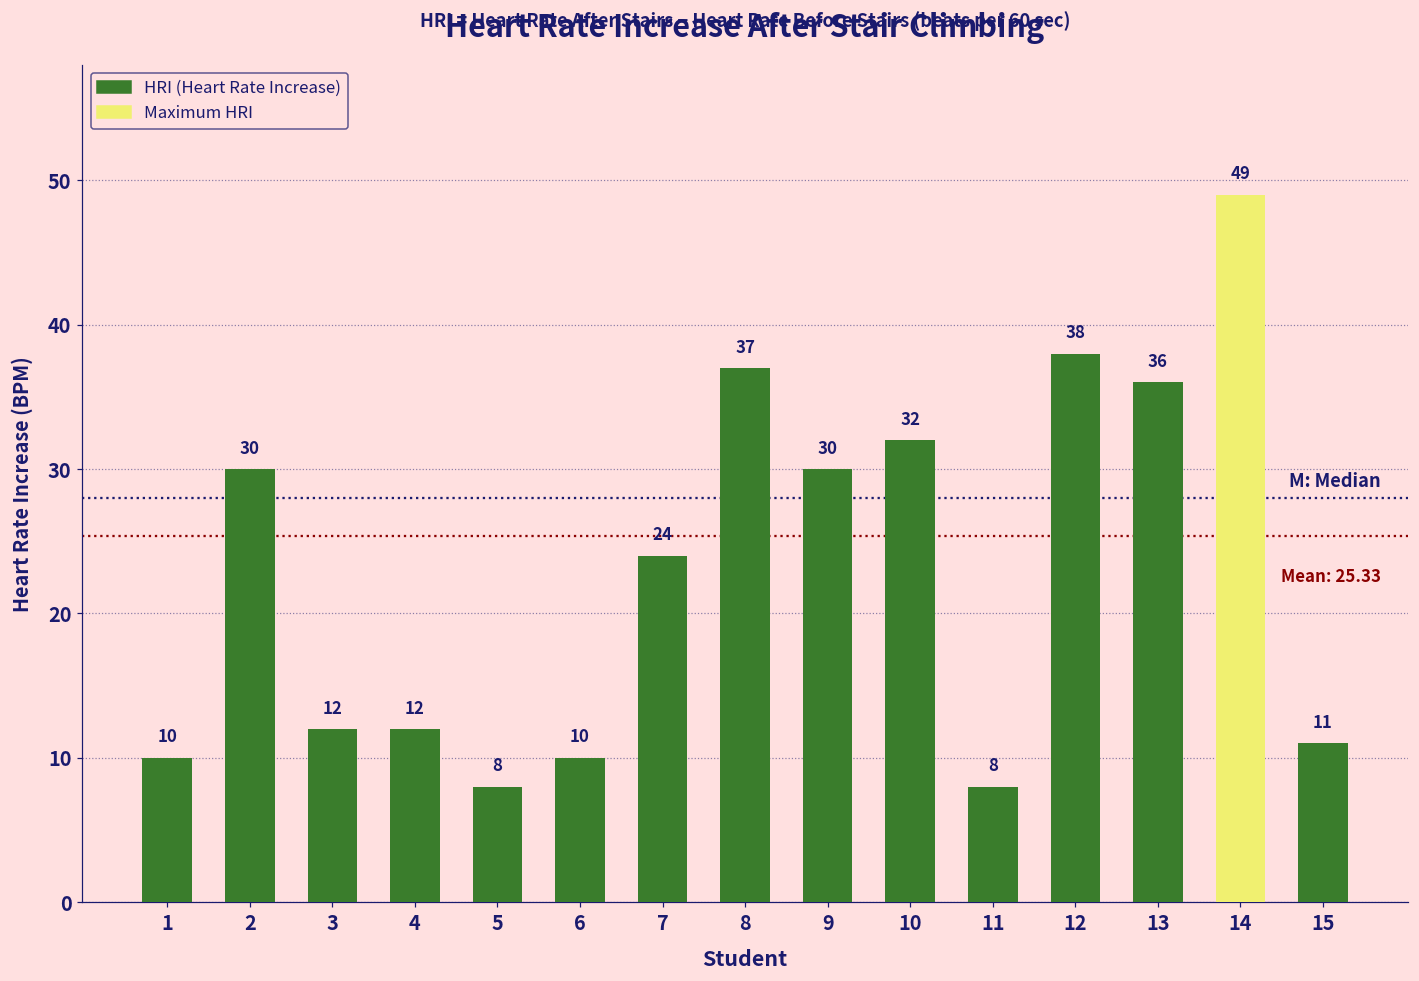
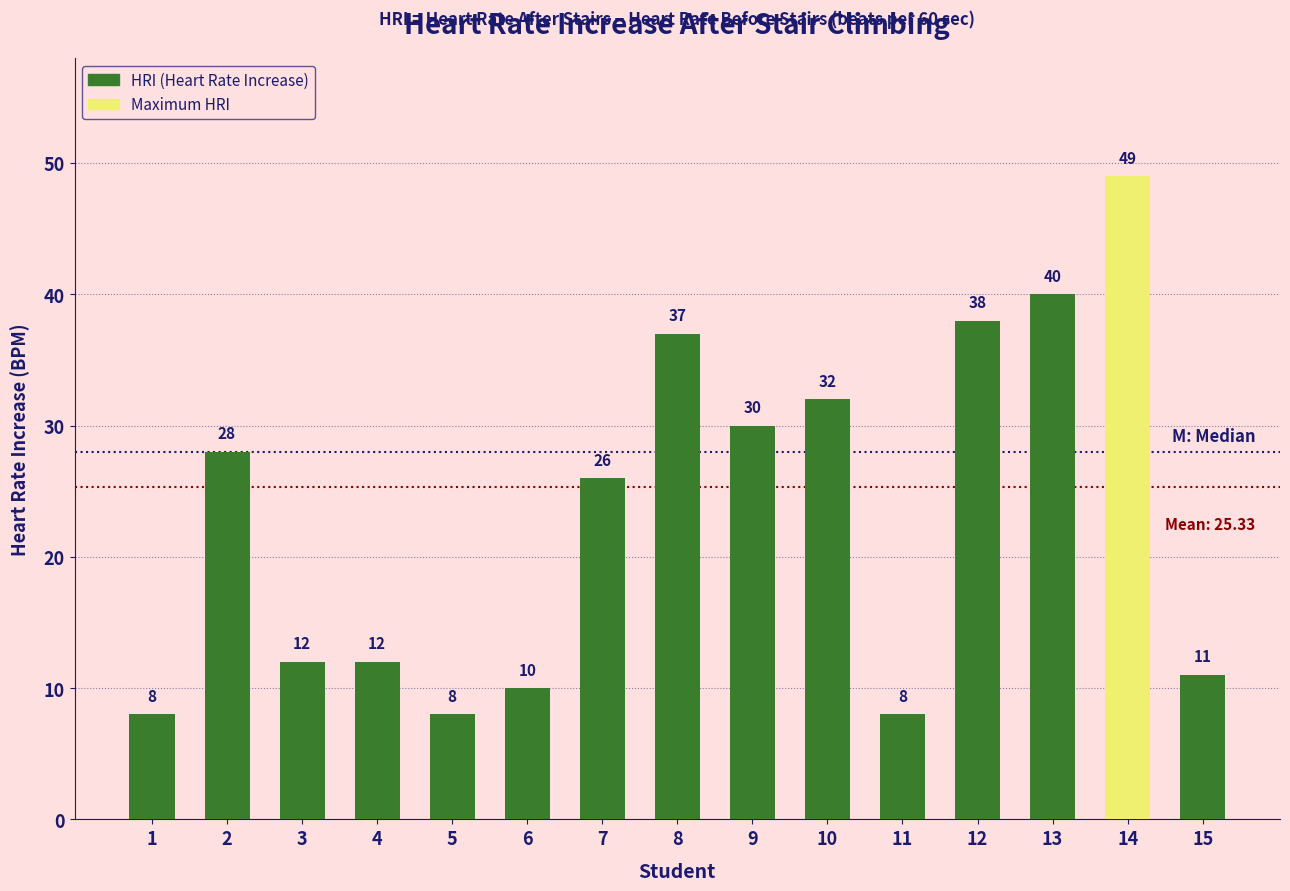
1: 10 -> 8
2: 30 -> 28
7: 24 -> 26
13: 36 -> 40
